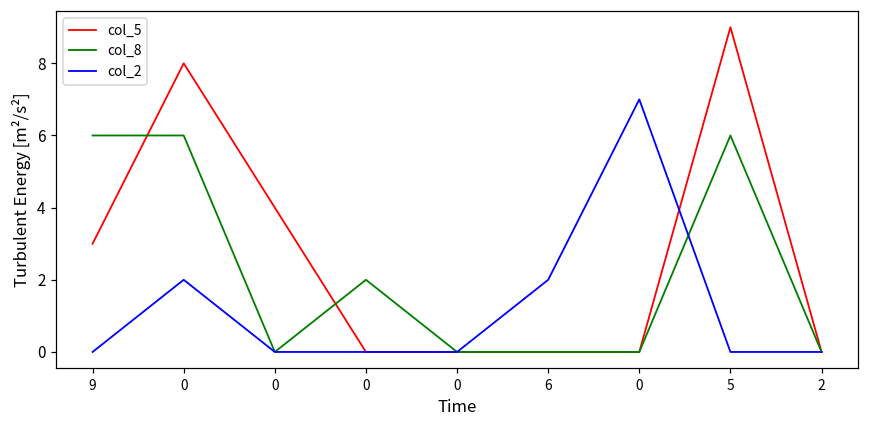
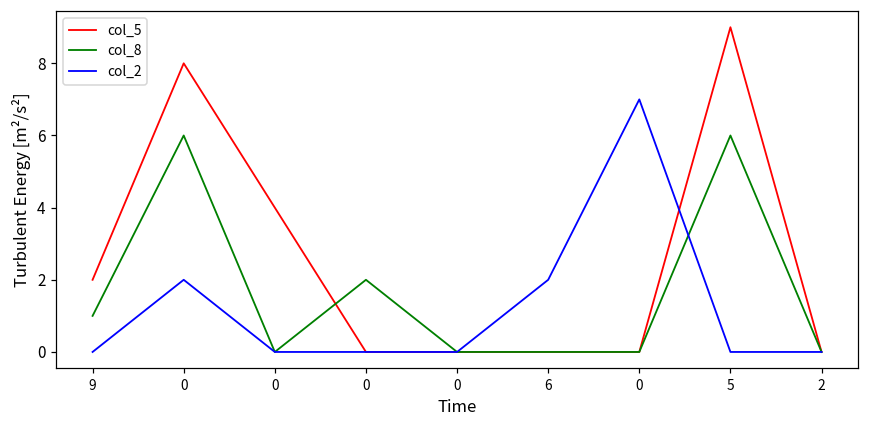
col_5, 9: 3 -> 2
col_8, 9: 6 -> 1
